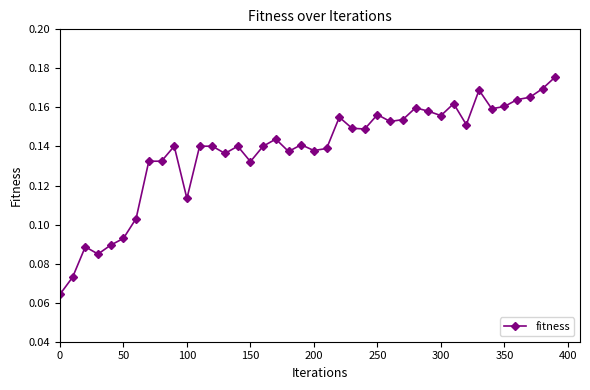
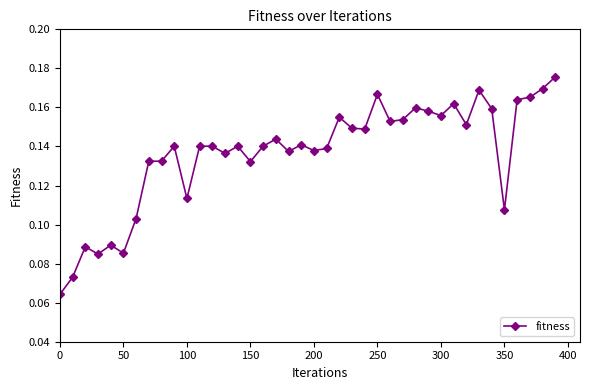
50: 0.093 -> 0.085
250: 0.156 -> 0.167
350: 0.160 -> 0.108
